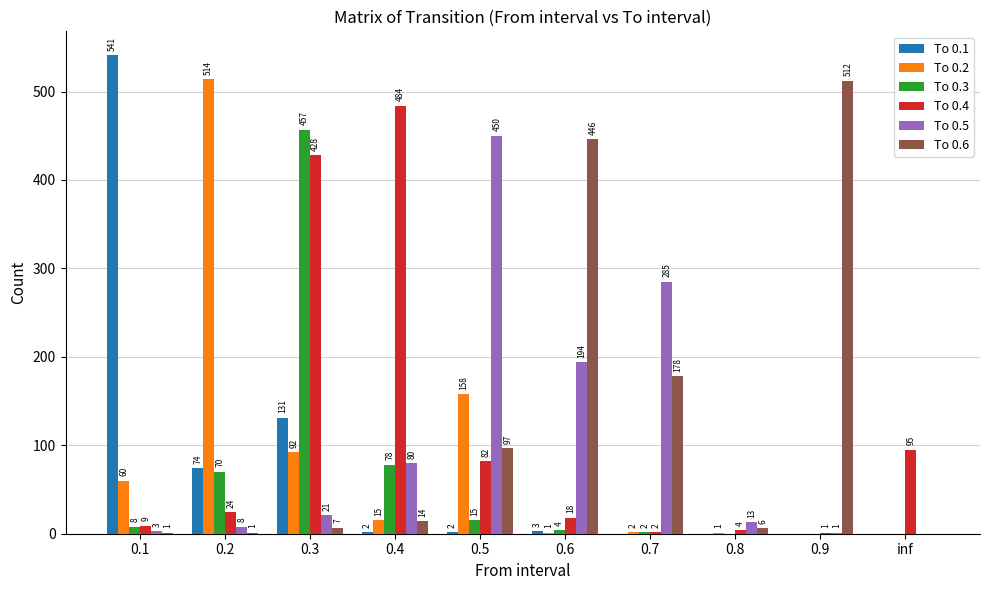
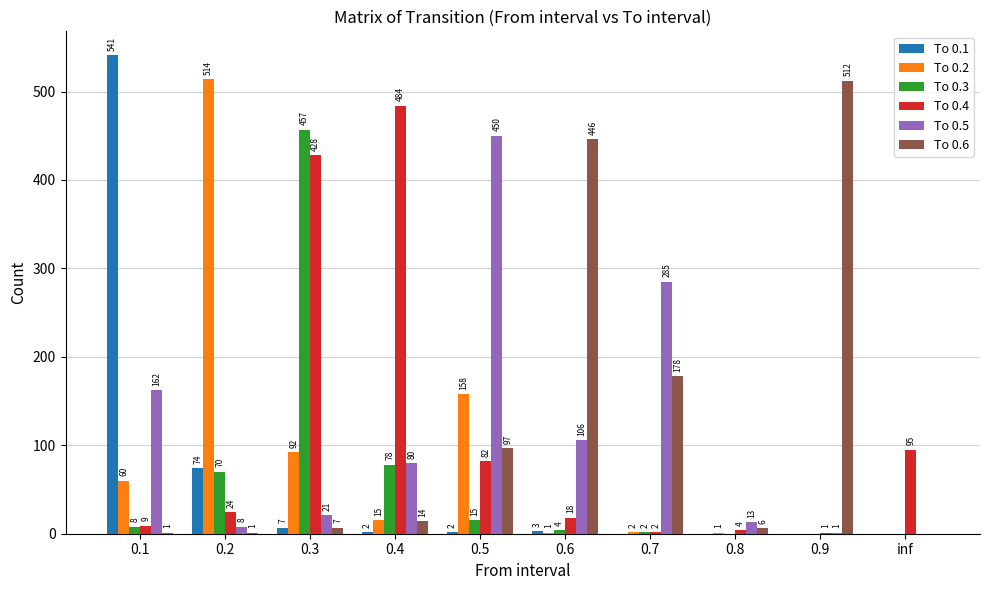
To 0.5, 0.1: 3 -> 162
To 0.1, 0.3: 131 -> 7
To 0.5, 0.6: 194 -> 106
